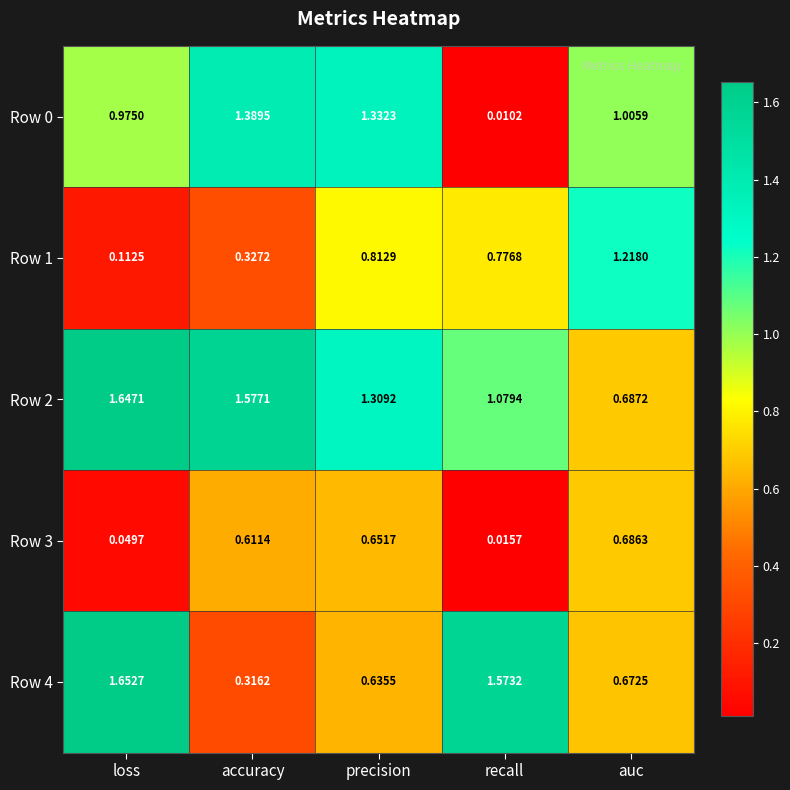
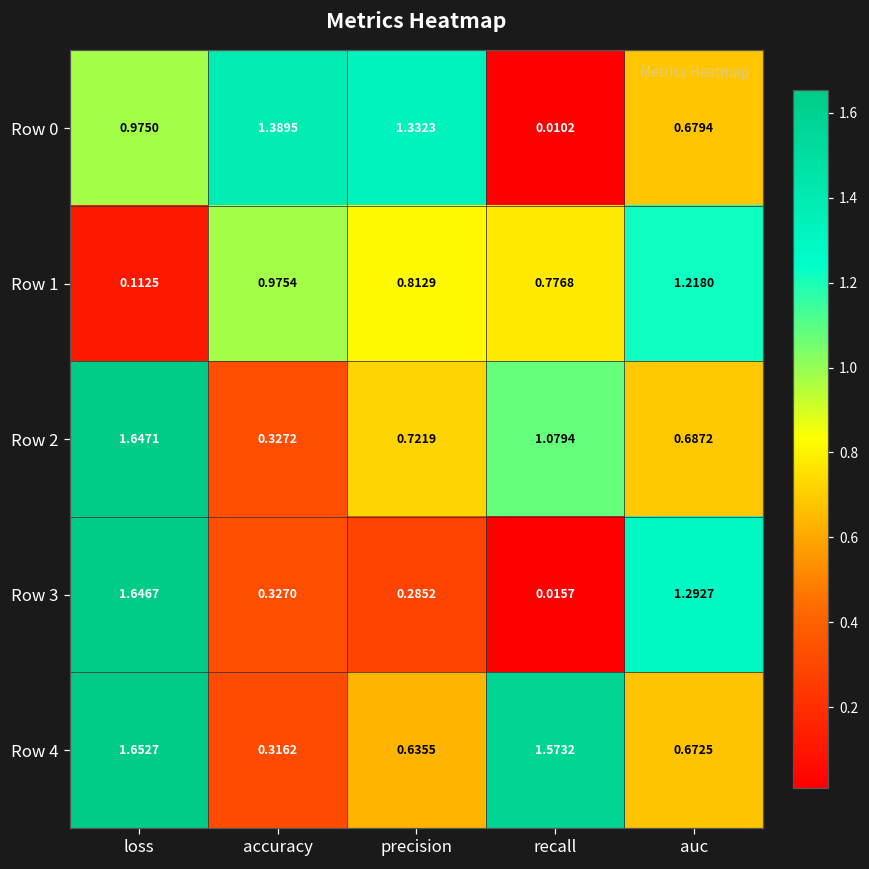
Row 0, auc: 1.0059 -> 0.6794
Row 1, accuracy: 0.3272 -> 0.9754
Row 2, accuracy: 1.5771 -> 0.3272
Row 2, precision: 1.3092 -> 0.7219
Row 3, loss: 0.0497 -> 1.6467
Row 3, accuracy: 0.6114 -> 0.3270
Row 3, precision: 0.6517 -> 0.2852
Row 3, auc: 0.6863 -> 1.2927
